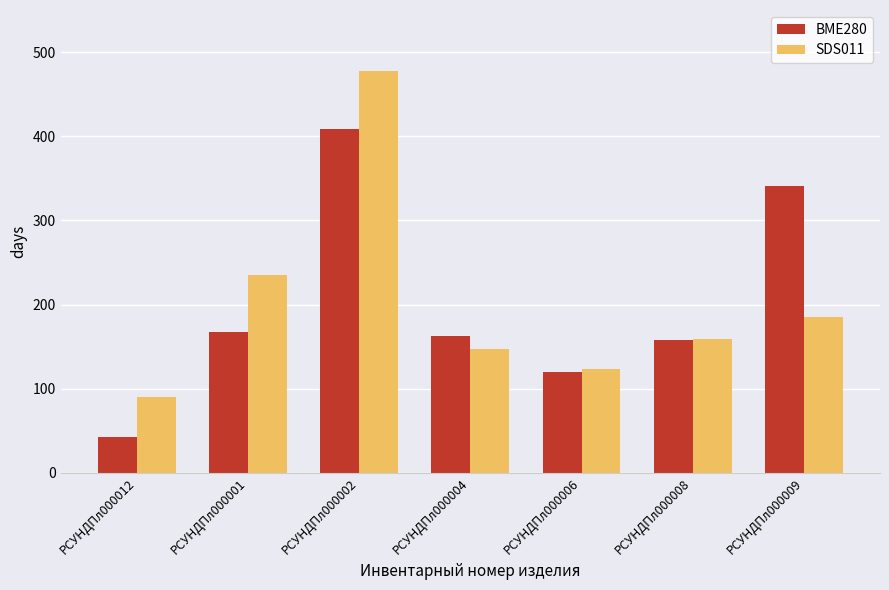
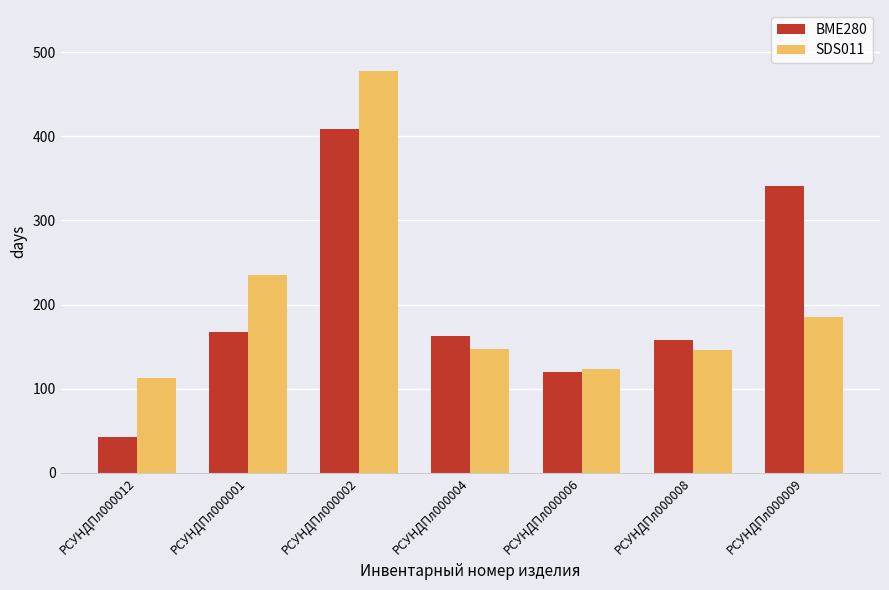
SDS011, РСУНДПл000012: 90 -> 110
SDS011, РСУНДПл000008: 160 -> 150
